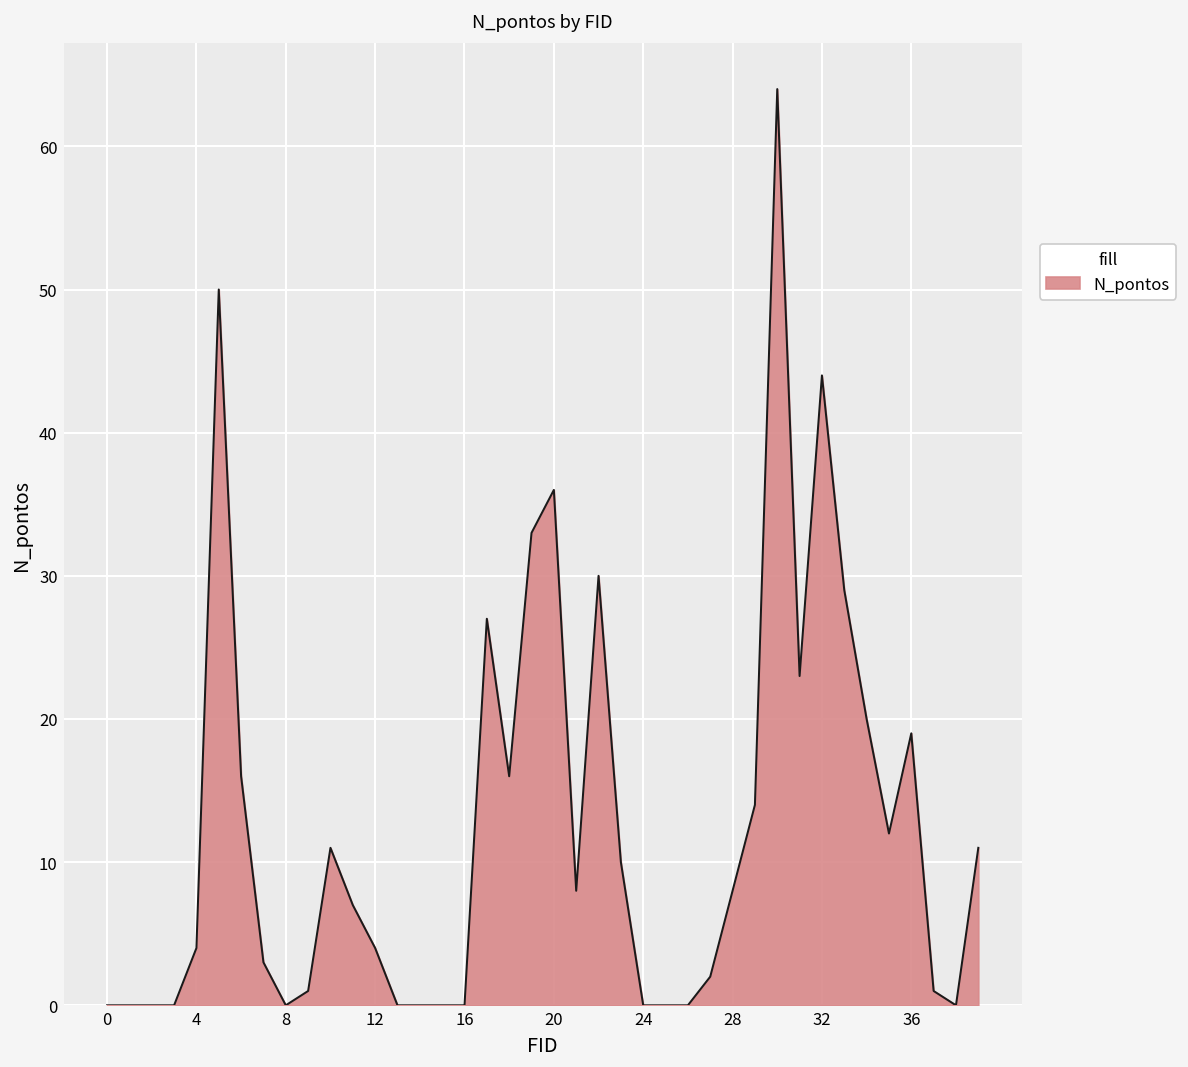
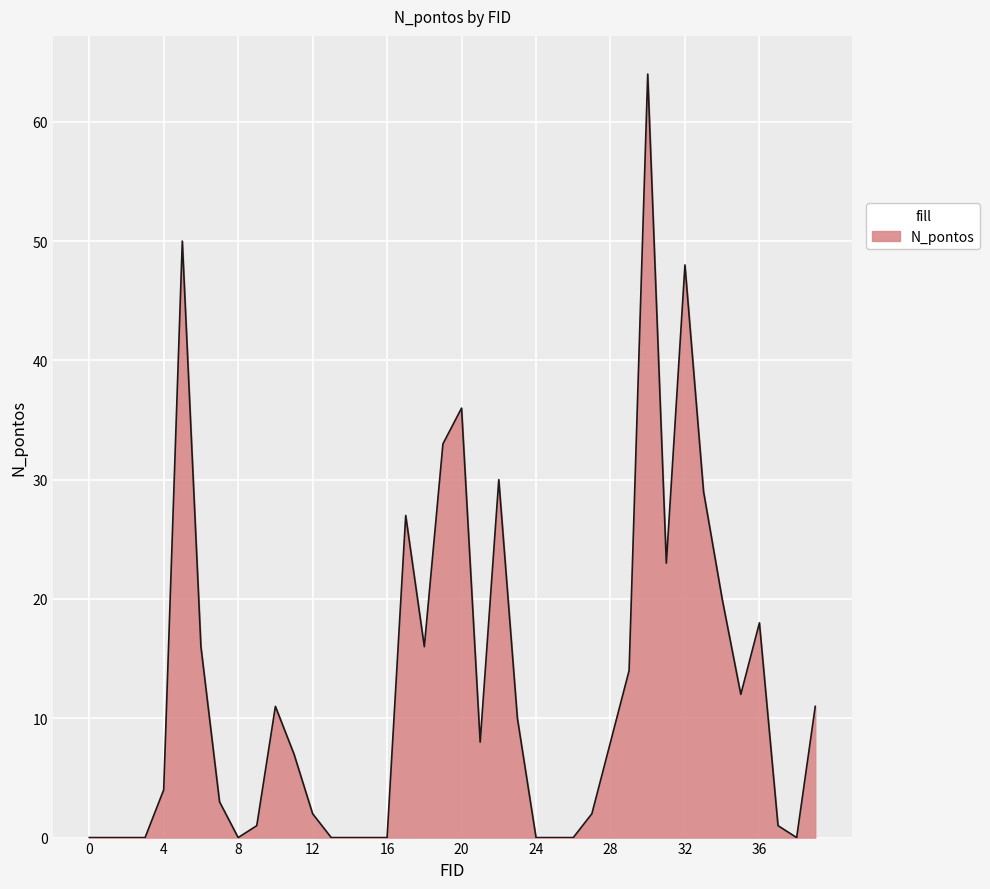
12: 4 -> 2
32: 44 -> 48
36: 19 -> 18
